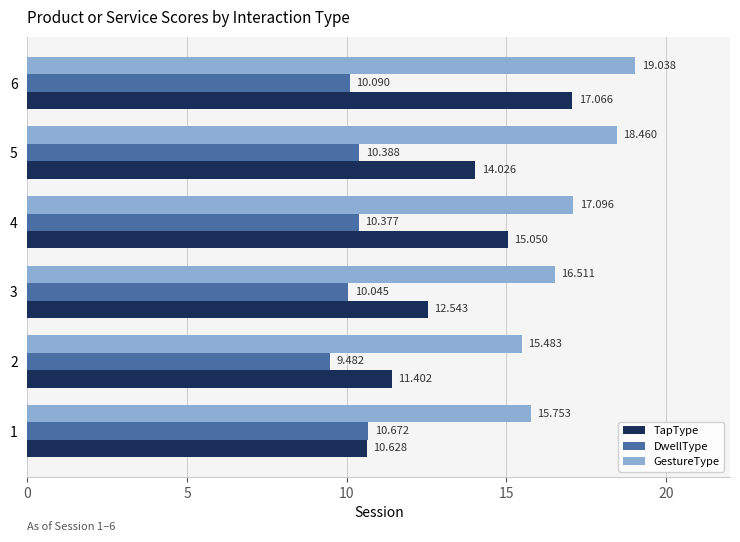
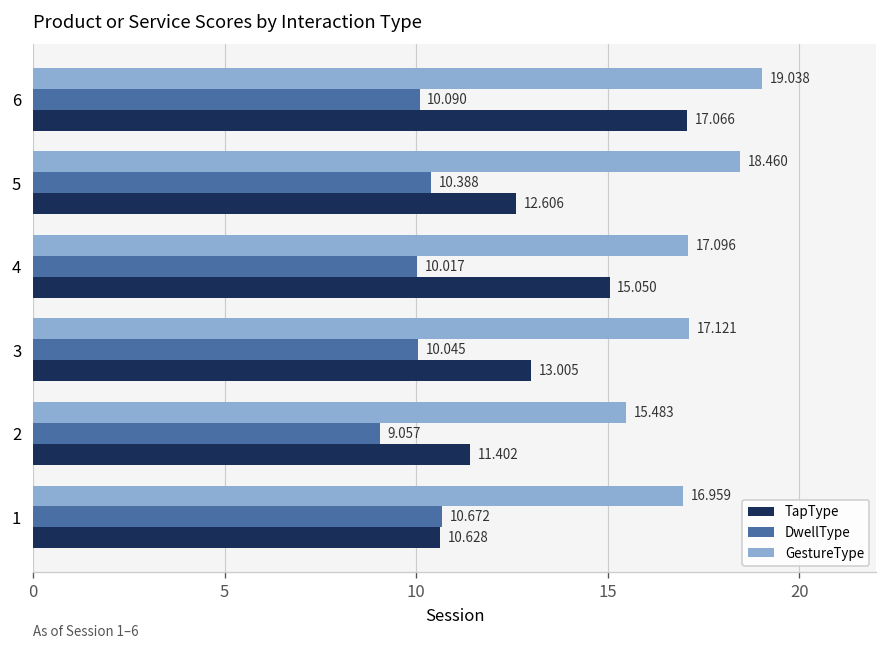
TapType, 5: 14.026 -> 12.606
DwellType, 4: 10.377 -> 10.017
GestureType, 3: 16.511 -> 17.121
TapType, 3: 12.543 -> 13.005
DwellType, 2: 9.482 -> 9.057
GestureType, 1: 15.753 -> 16.959
